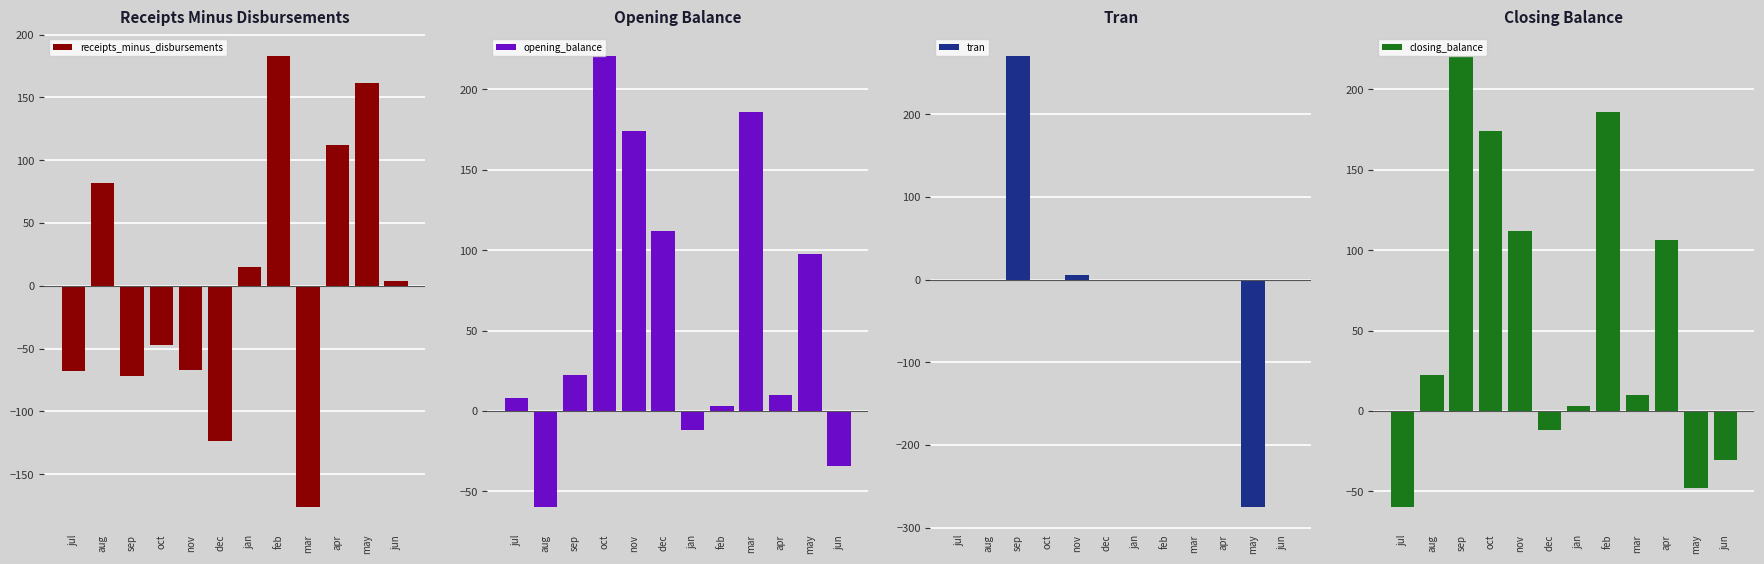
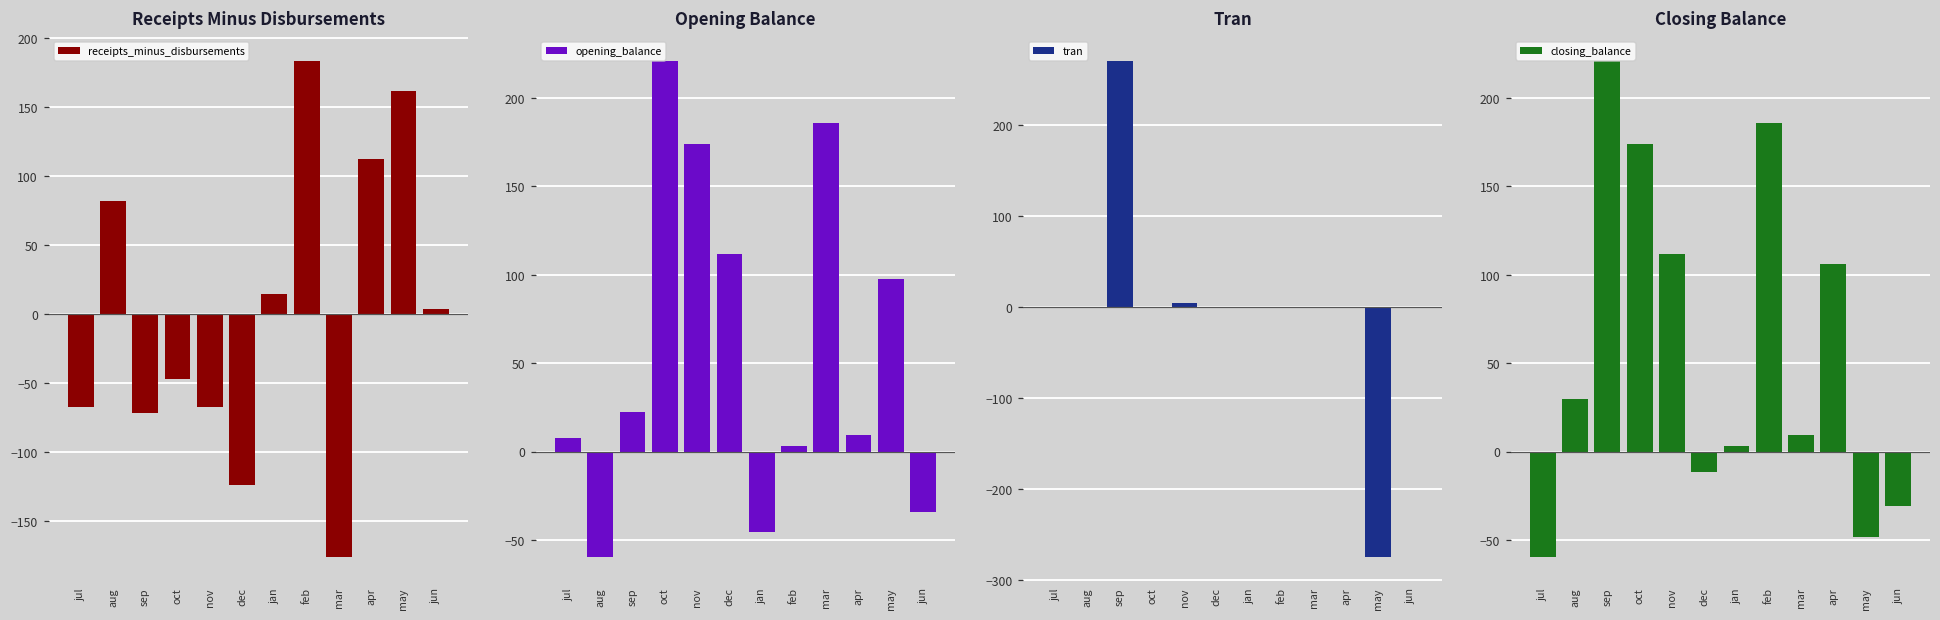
Opening Balance, jan: -12 -> -46
Closing Balance, aug: 22 -> 30
